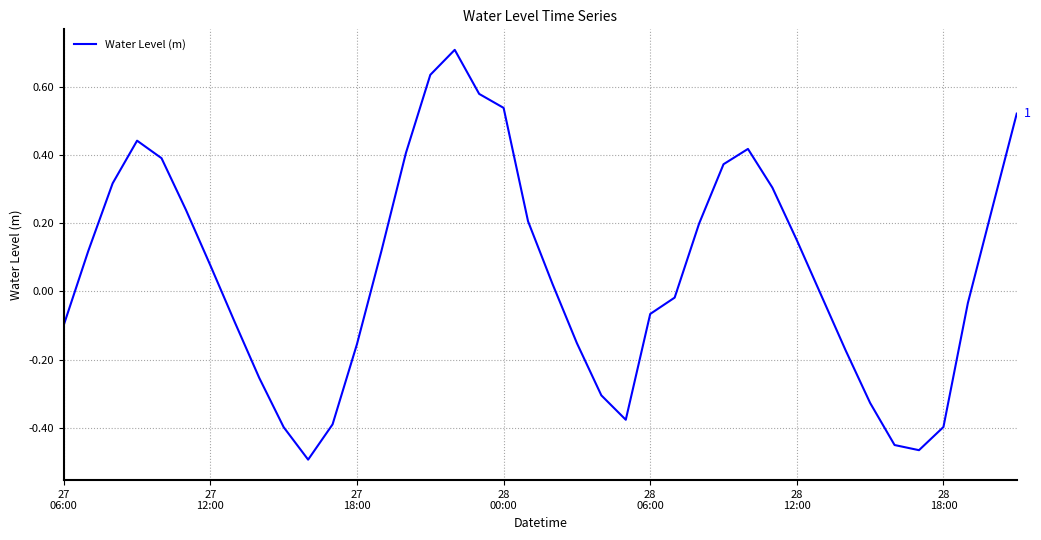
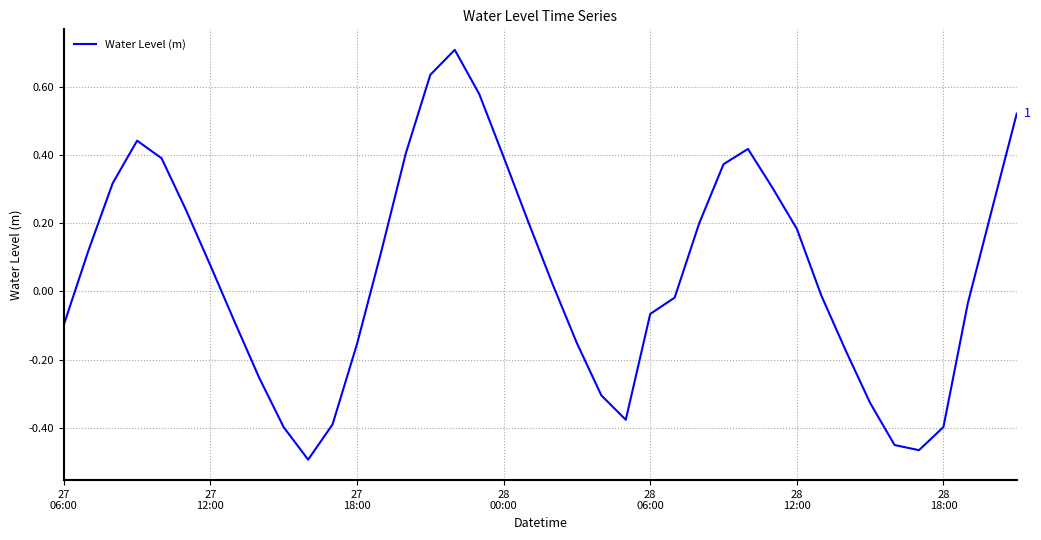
28 00:00: 0.54 -> 0.39
28 12:00: 0.15 -> 0.18
